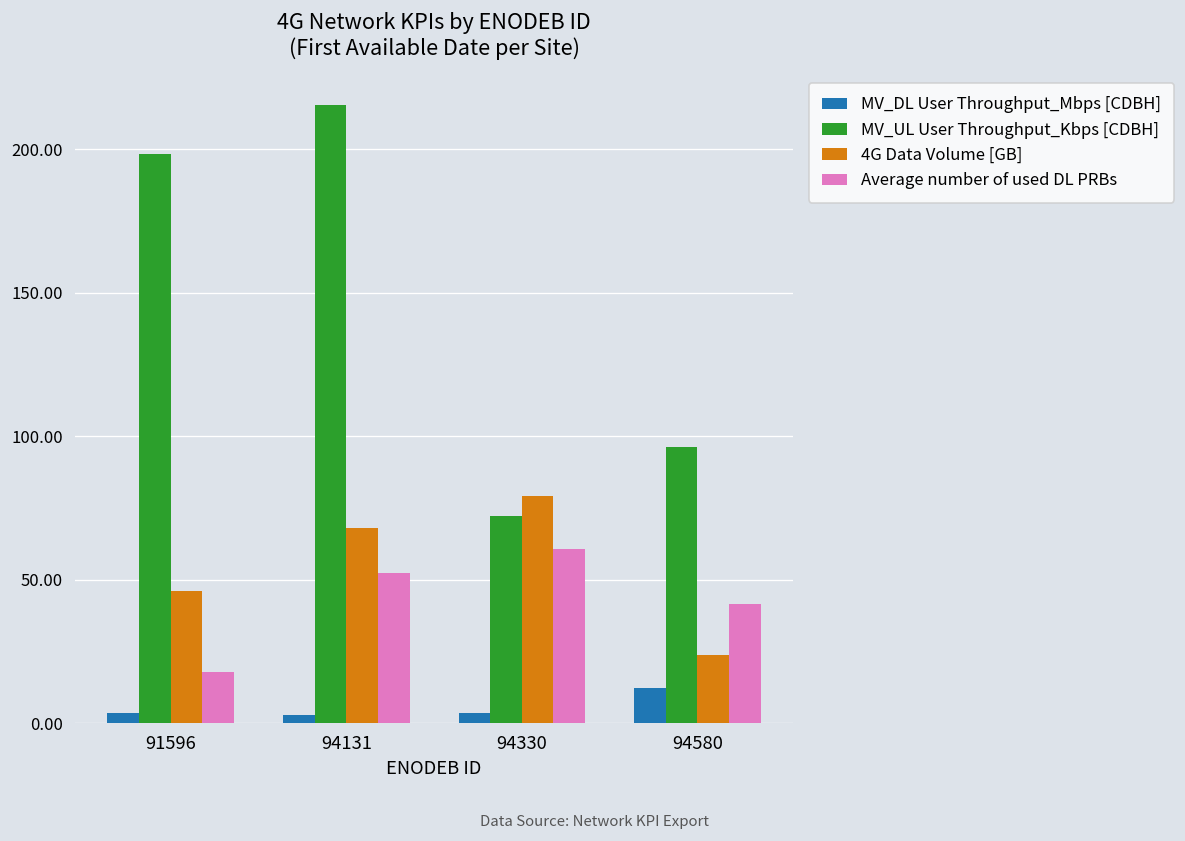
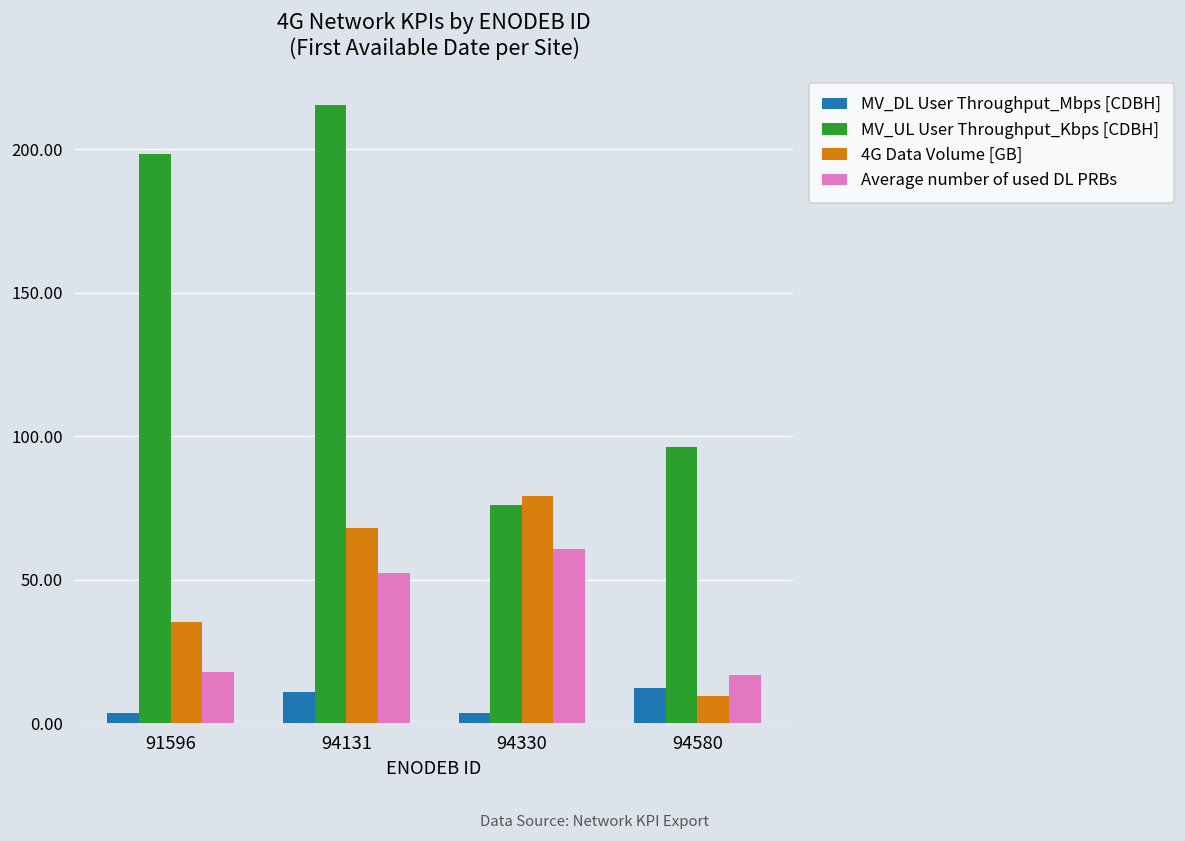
4G Data Volume [GB], 91596: 46 -> 35
MV_DL User Throughput_Mbps [CDBH], 94131: 3 -> 11
MV_UL User Throughput_Kbps [CDBH], 94330: 72 -> 76
4G Data Volume [GB], 94580: 24 -> 10
Average number of used DL PRBs, 94580: 41 -> 17
